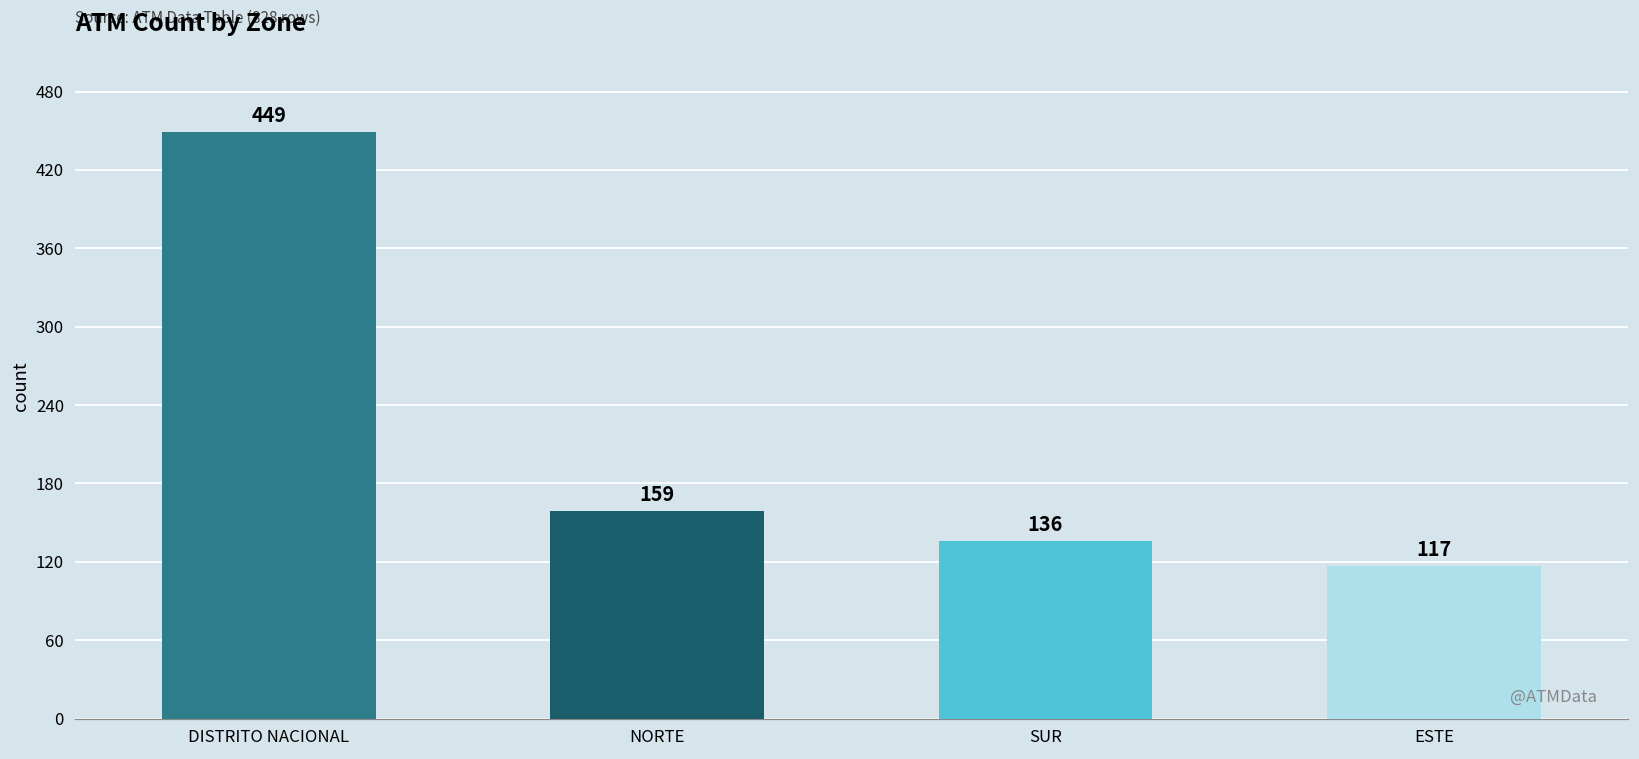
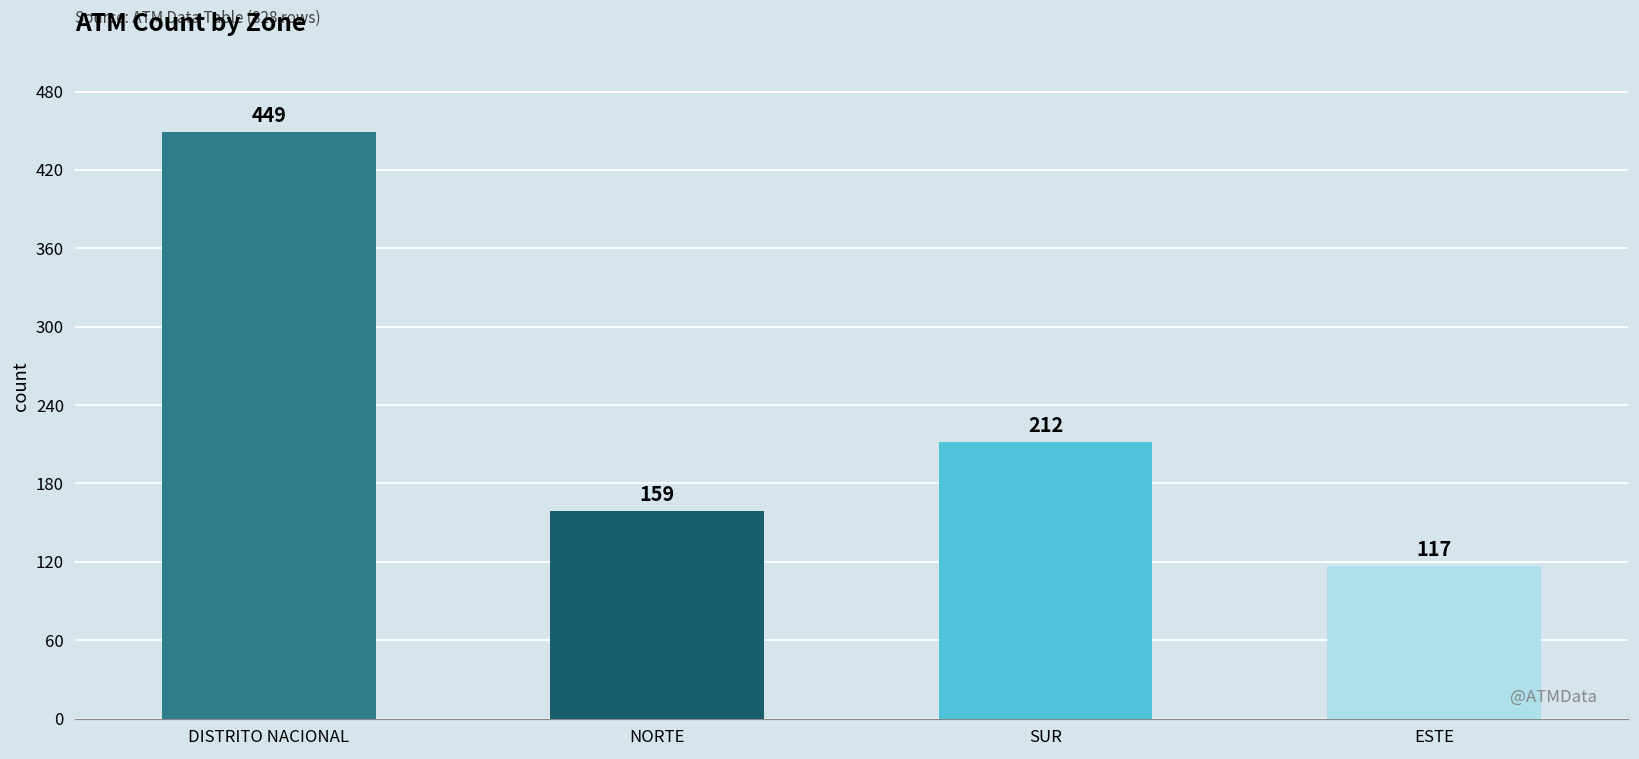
SUR: 136 -> 212
